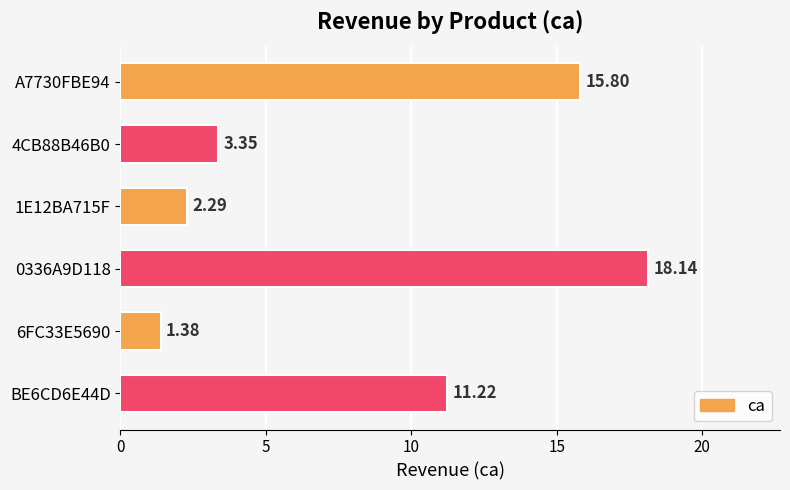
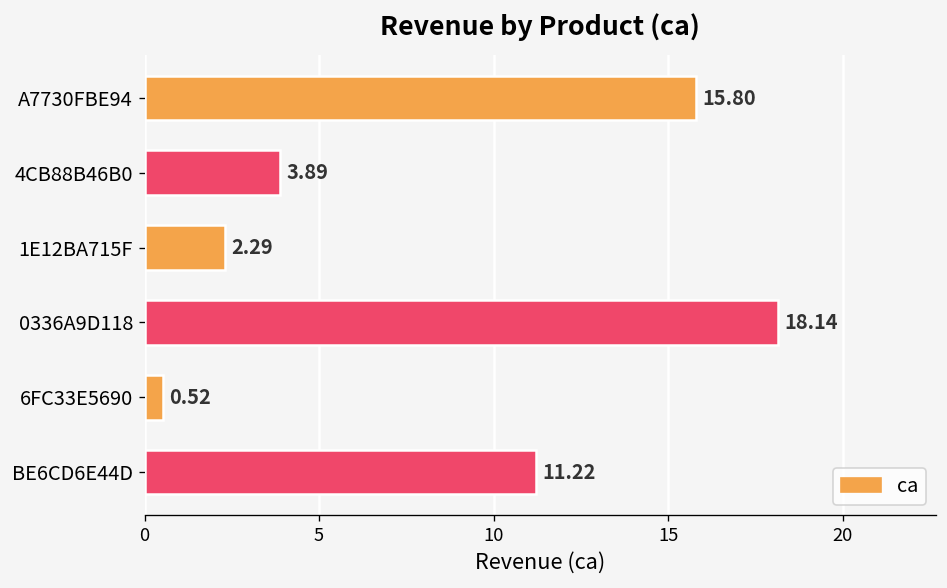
4CB88B46B0: 3.35 -> 3.89
6FC33E5690: 1.38 -> 0.52
